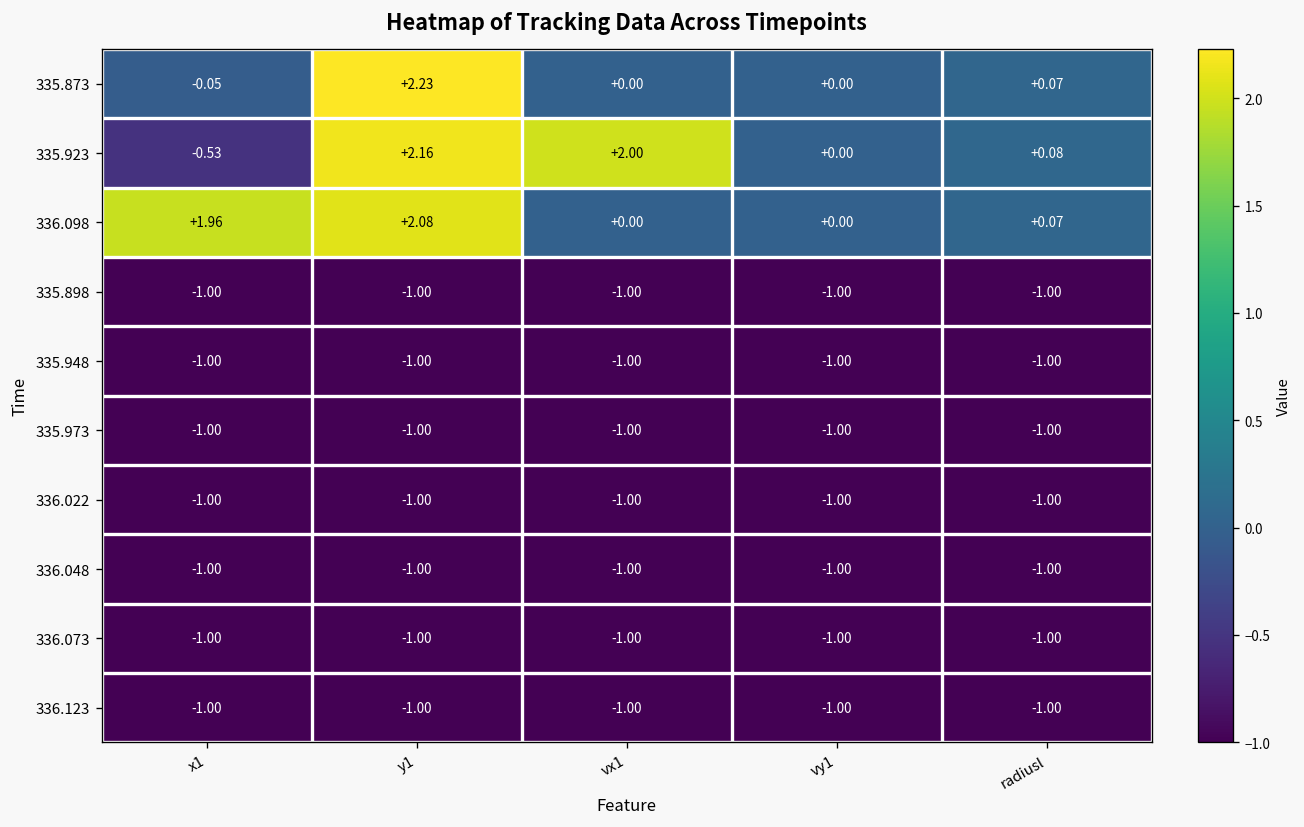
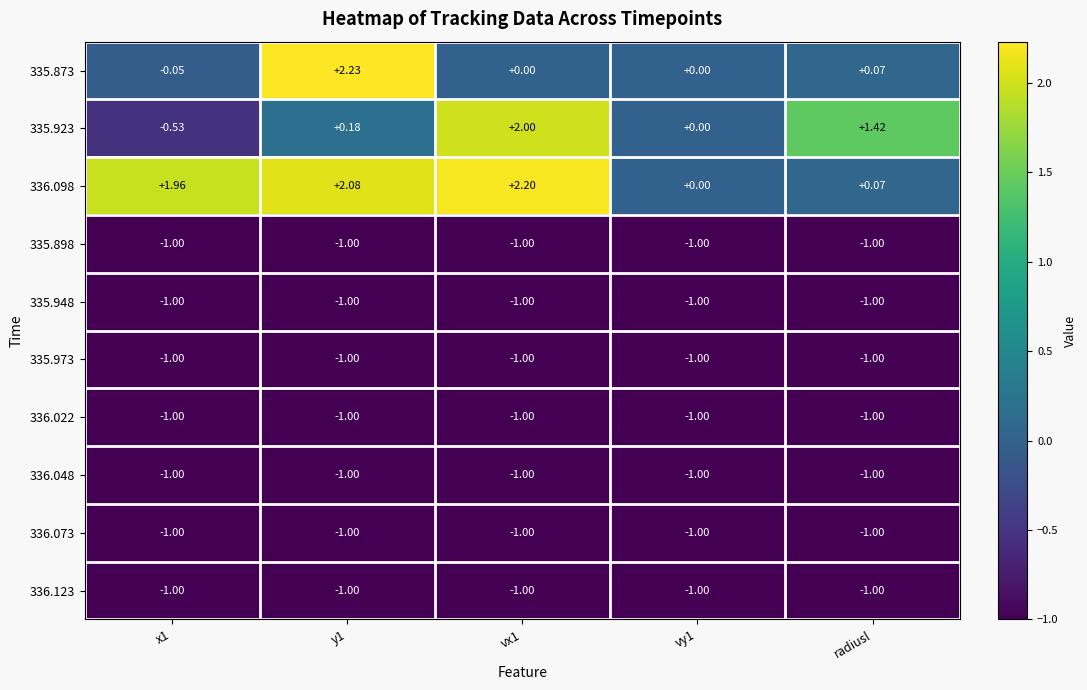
335.923, y1: +2.16 -> +0.18
335.923, radiusl: +0.08 -> +1.42
336.098, vx1: +0.00 -> +2.20
